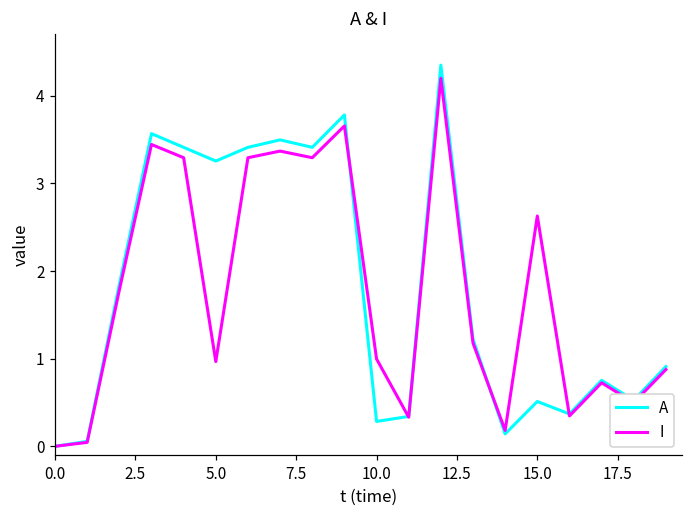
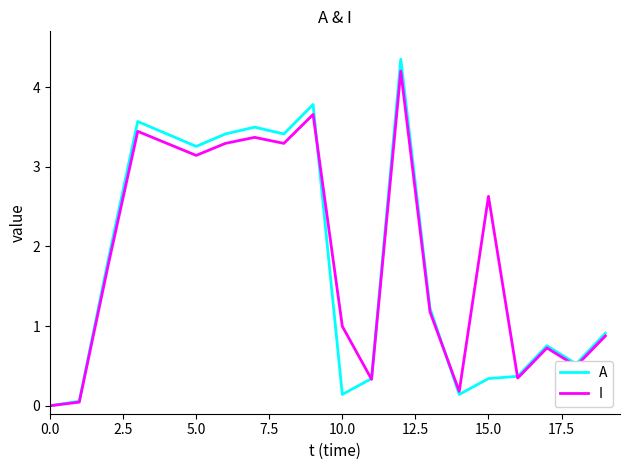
I, 5.0: 1.0 -> 3.1
A, 10.0: 0.3 -> 0.1
A, 15.0: 0.5 -> 0.3
